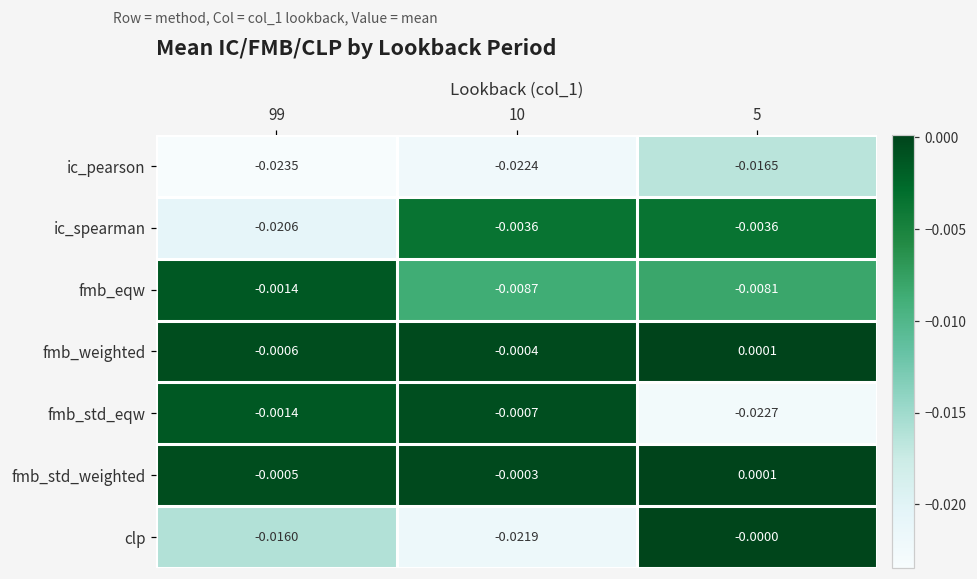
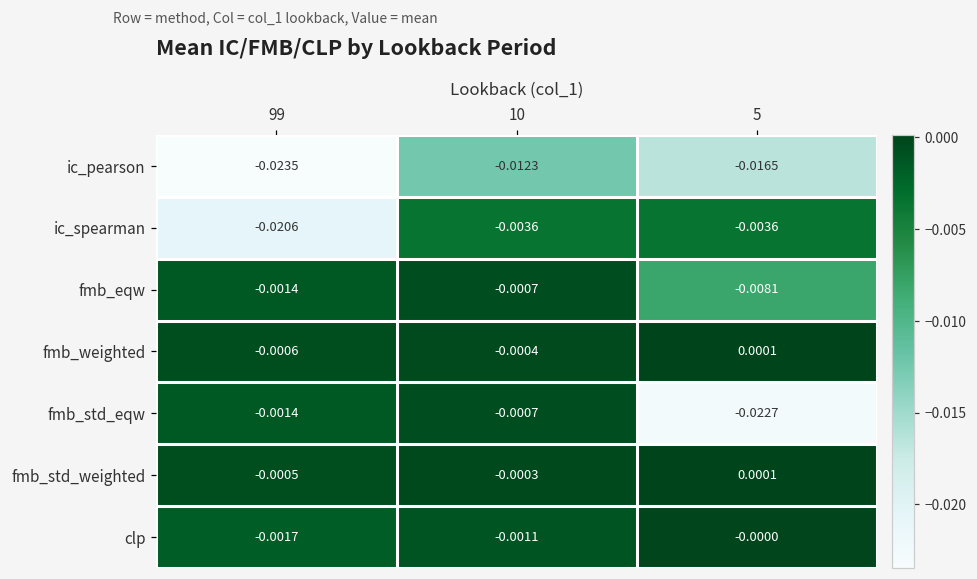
ic_pearson, 10: -0.0224 -> -0.0123
fmb_eqw, 10: -0.0087 -> -0.0007
clp, 99: -0.0160 -> -0.0017
clp, 10: -0.0219 -> -0.0011
